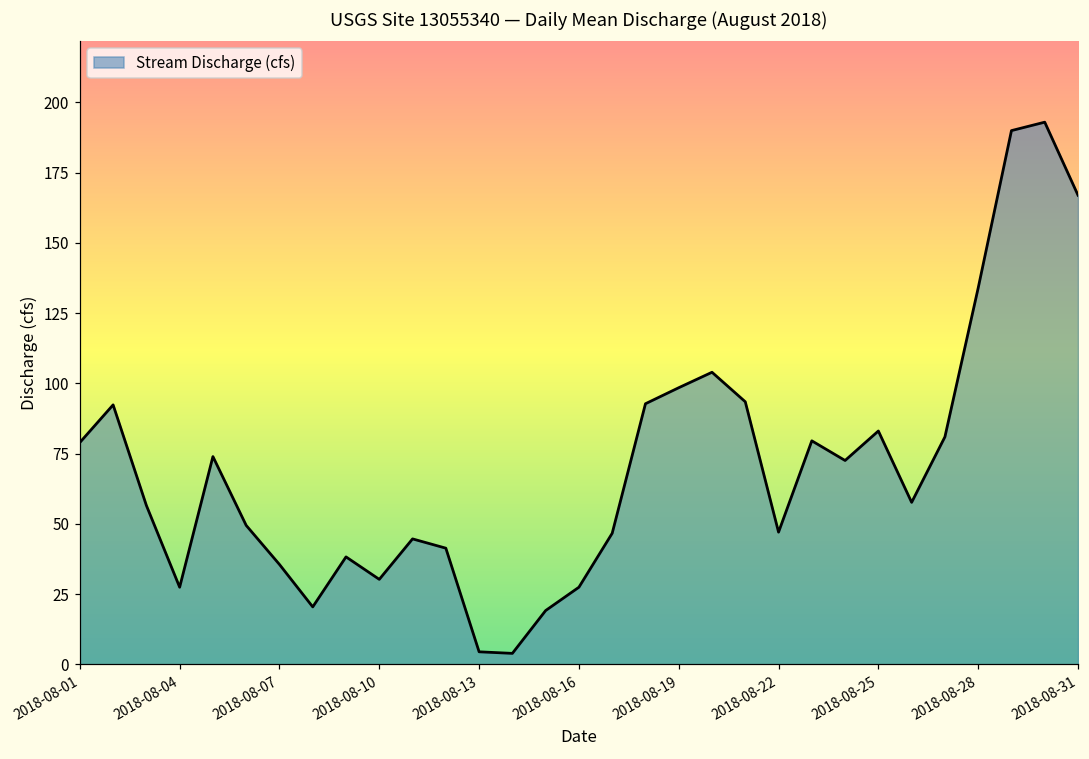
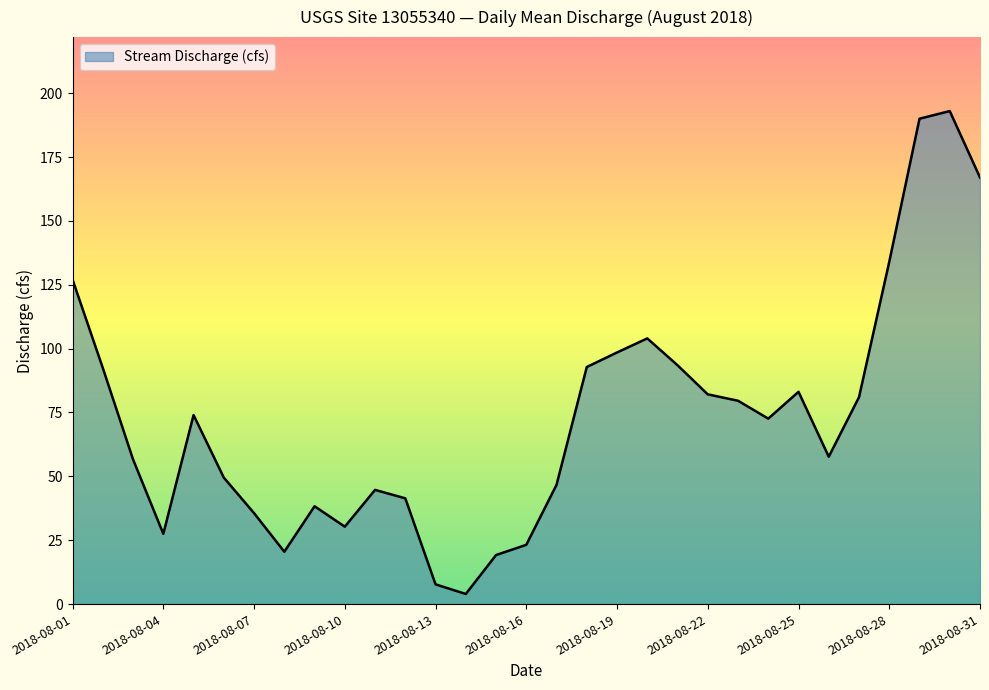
2018-08-01: 79 -> 127
2018-08-13: 5 -> 8
2018-08-16: 28 -> 23
2018-08-22: 47 -> 82
